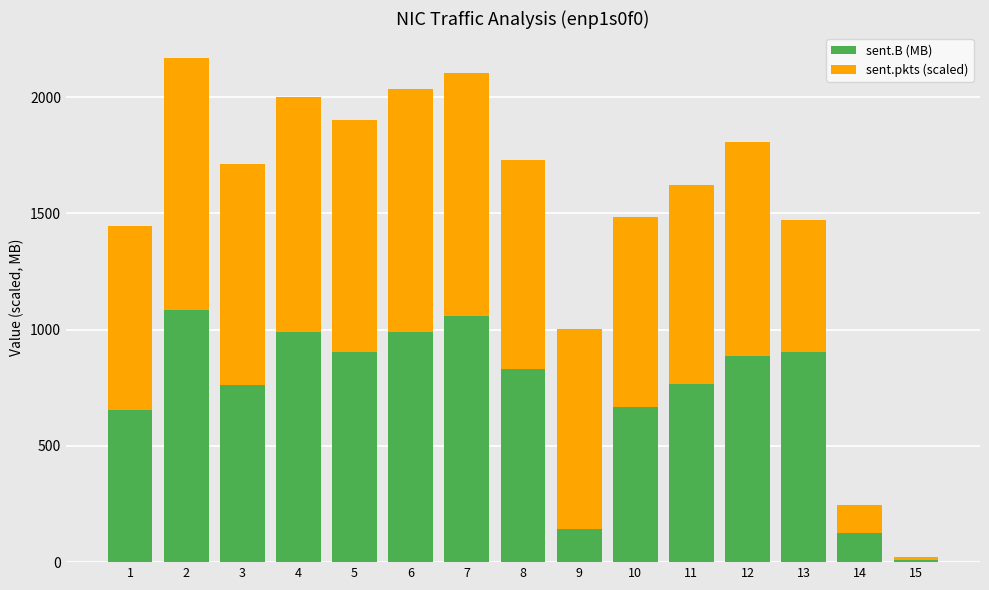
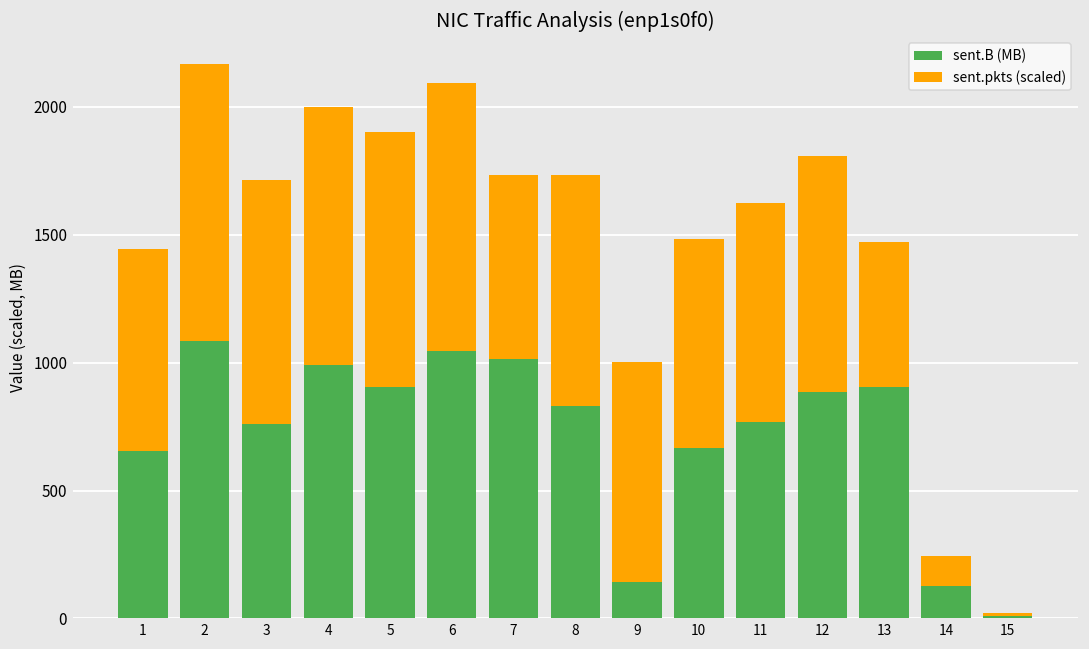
sent.B (MB), 6: 990 -> 1050
sent.B (MB), 7: 1060 -> 1010
sent.pkts (scaled), 7: 1050 -> 720
